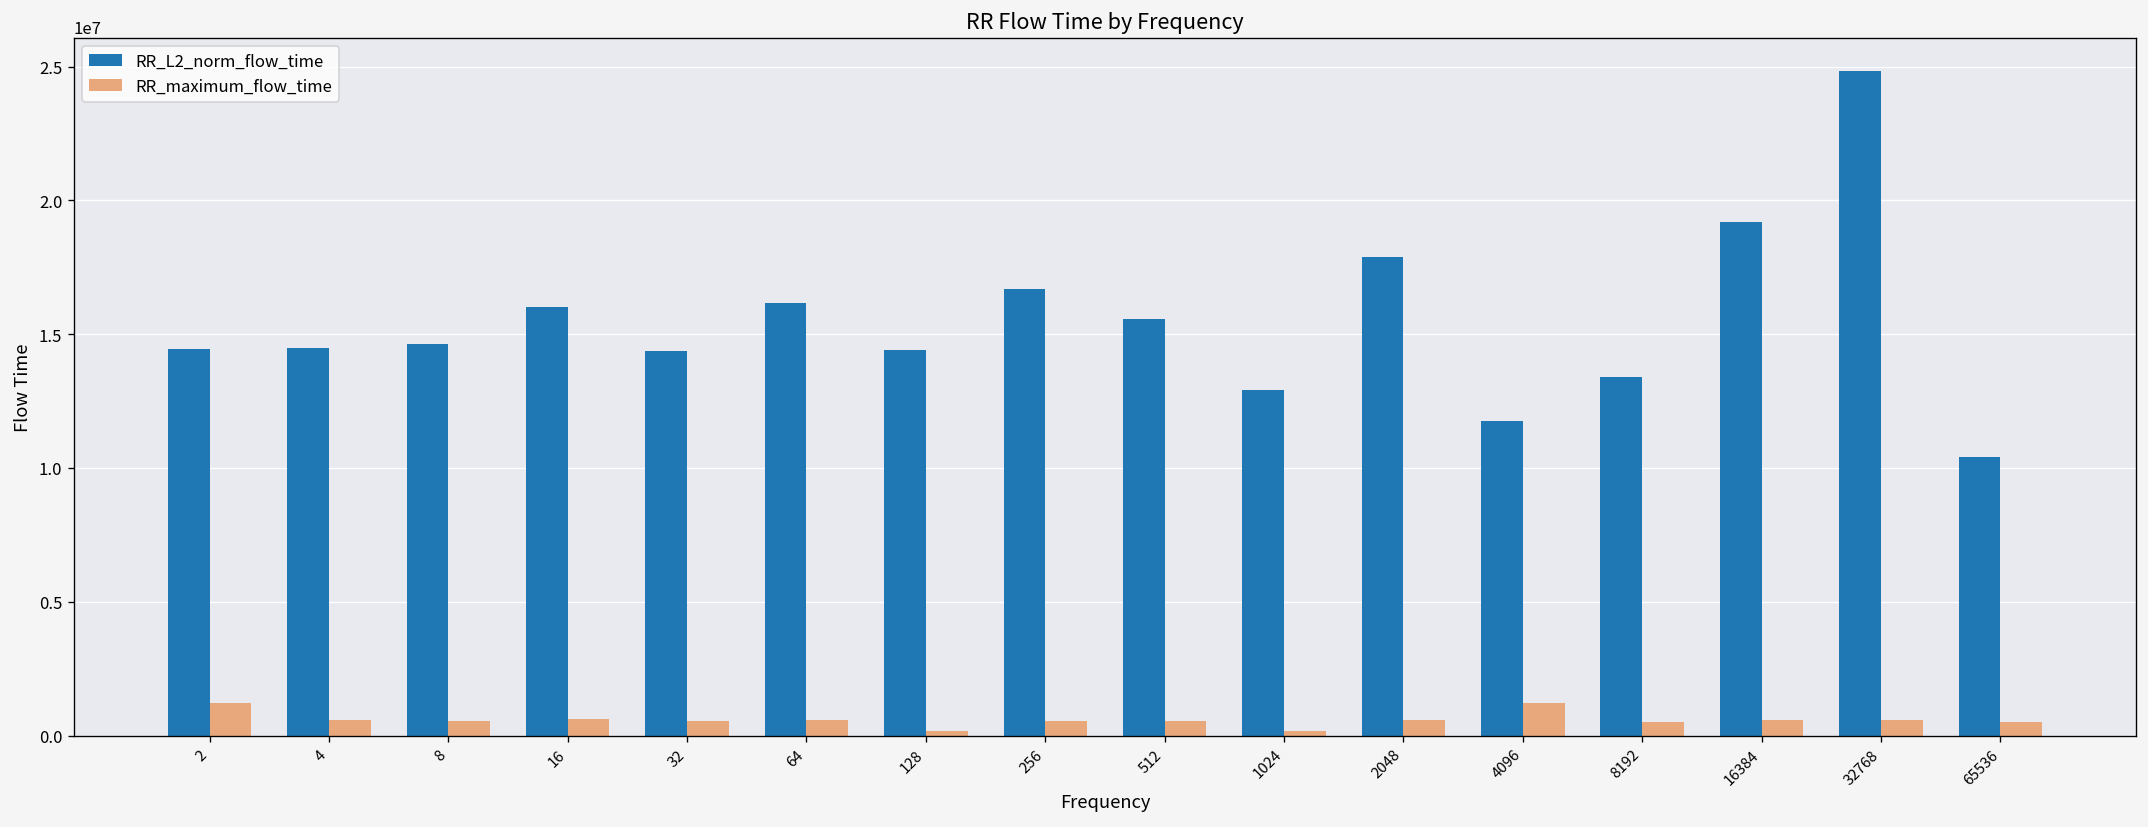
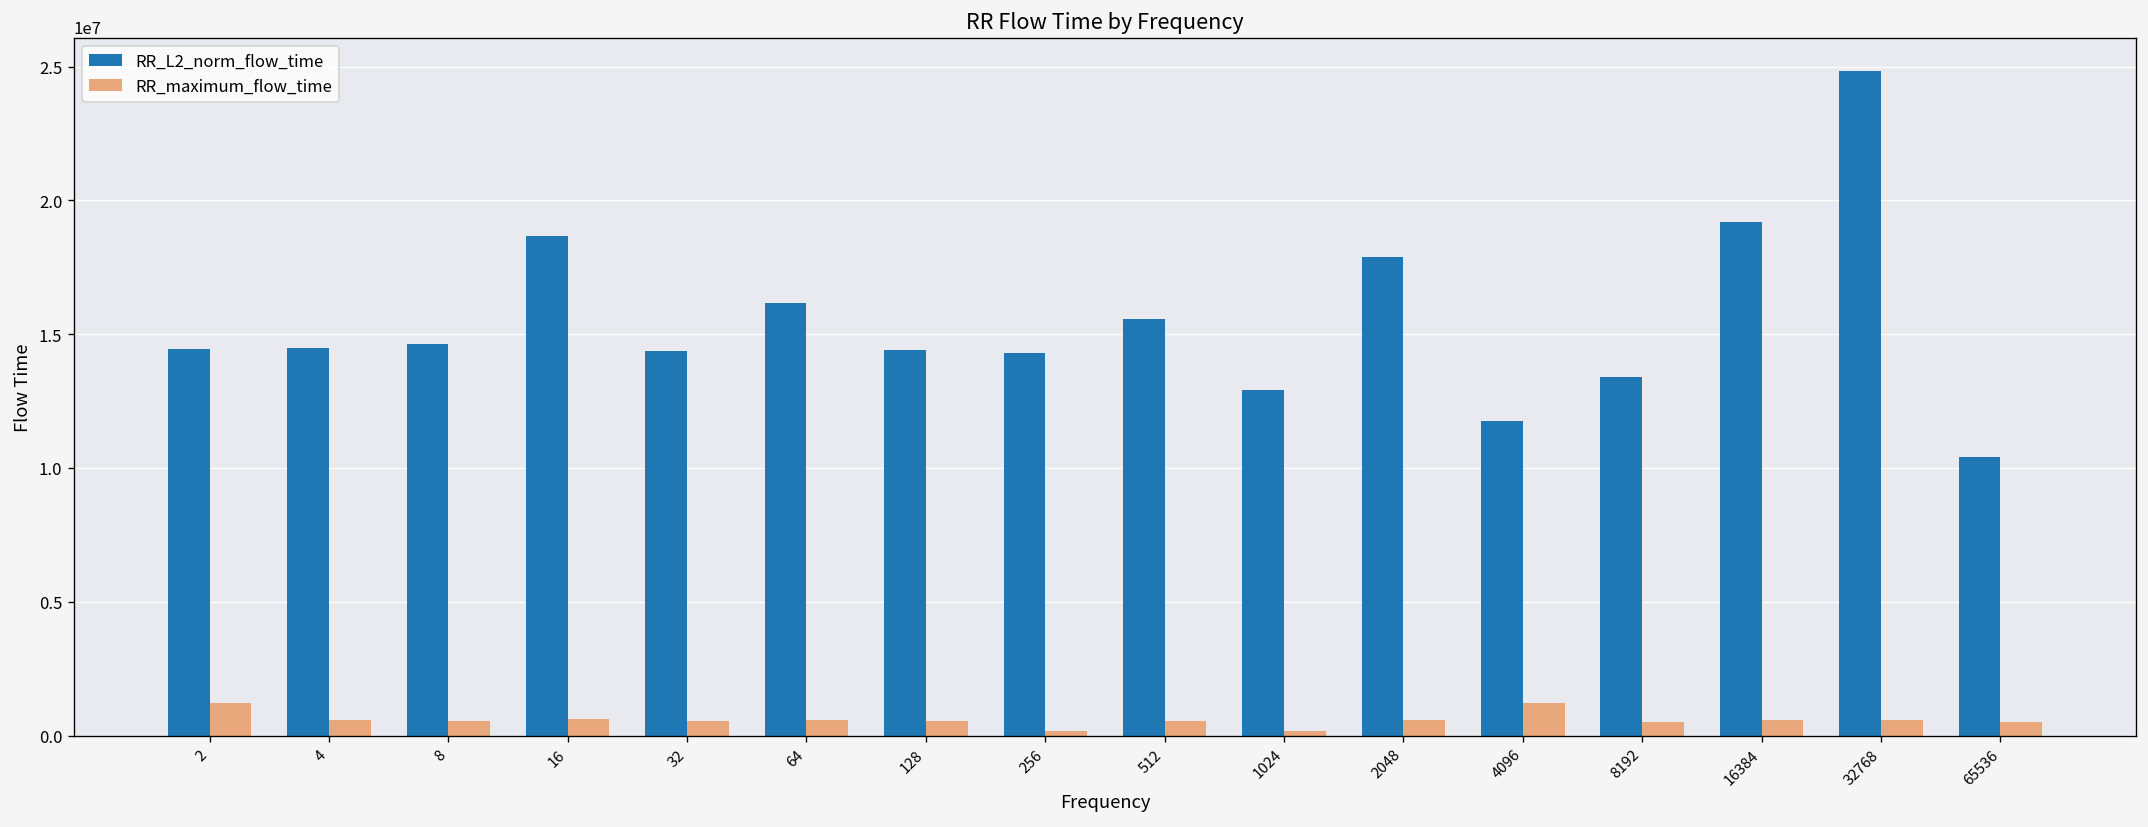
RR_L2_norm_flow_time, 16: 16000000 -> 18700000
RR_maximum_flow_time, 128: 200000 -> 500000
RR_L2_norm_flow_time, 256: 16700000 -> 14300000
RR_maximum_flow_time, 256: 500000 -> 200000
